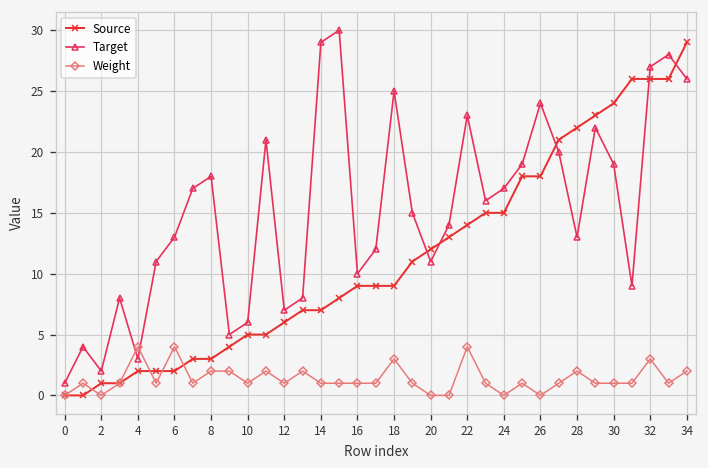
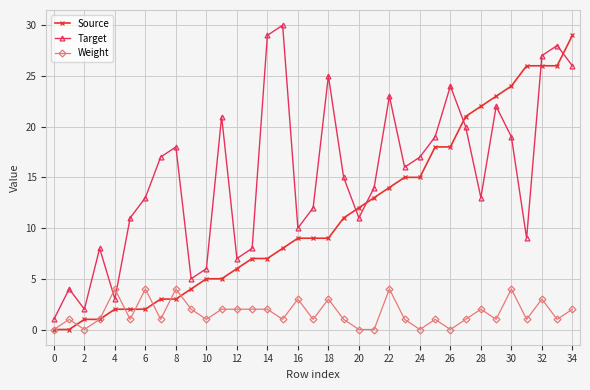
Weight, 8: 2 -> 4
Weight, 12: 1 -> 2
Weight, 14: 1 -> 2
Weight, 16: 1 -> 3
Weight, 30: 1 -> 4
